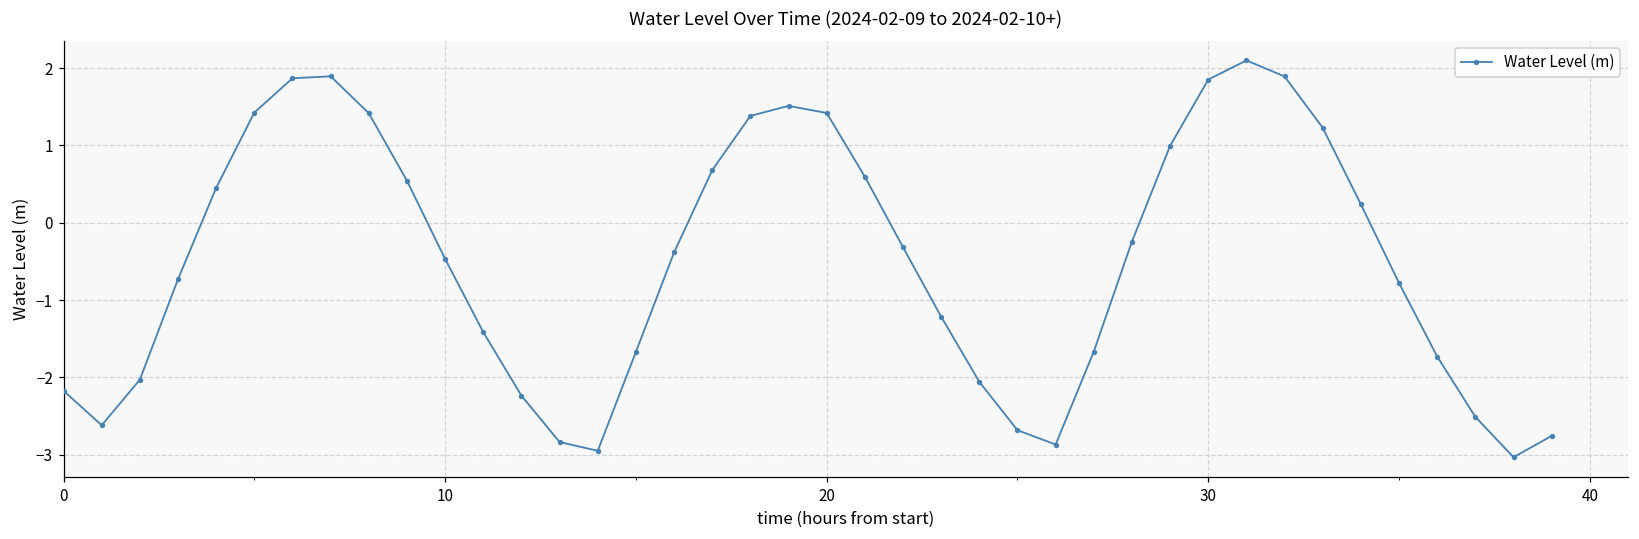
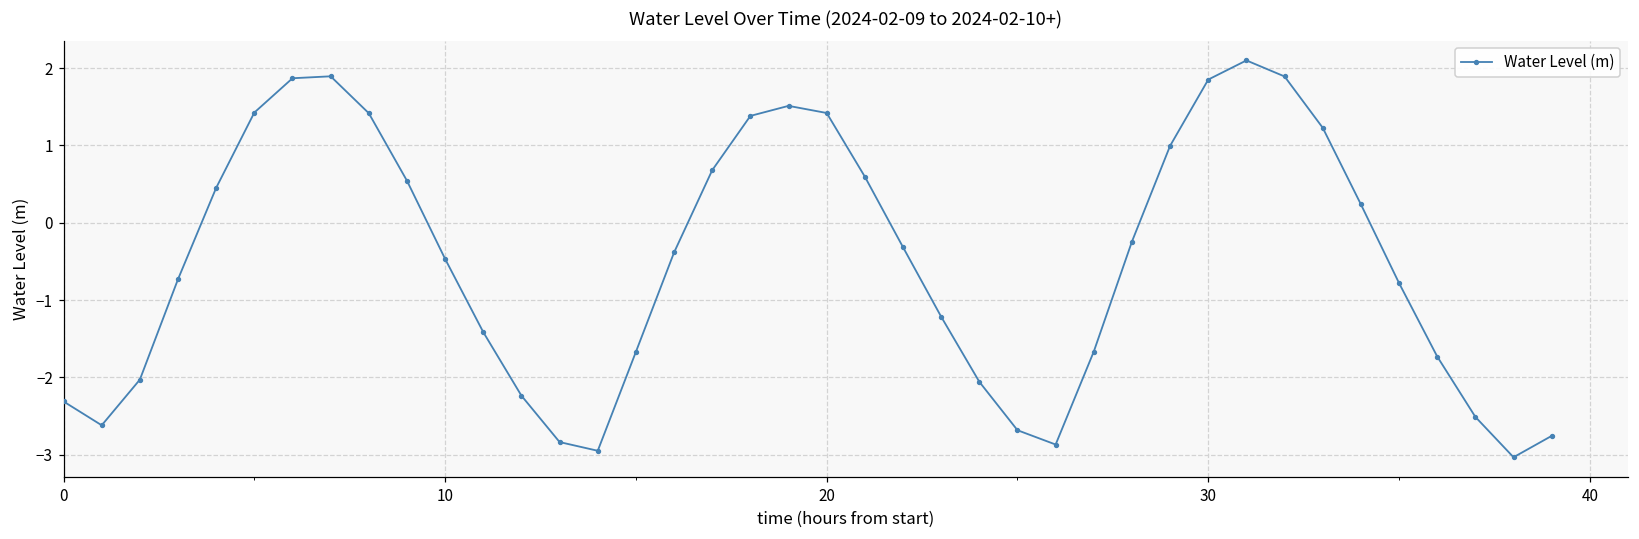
0: -2.2 -> -2.3
